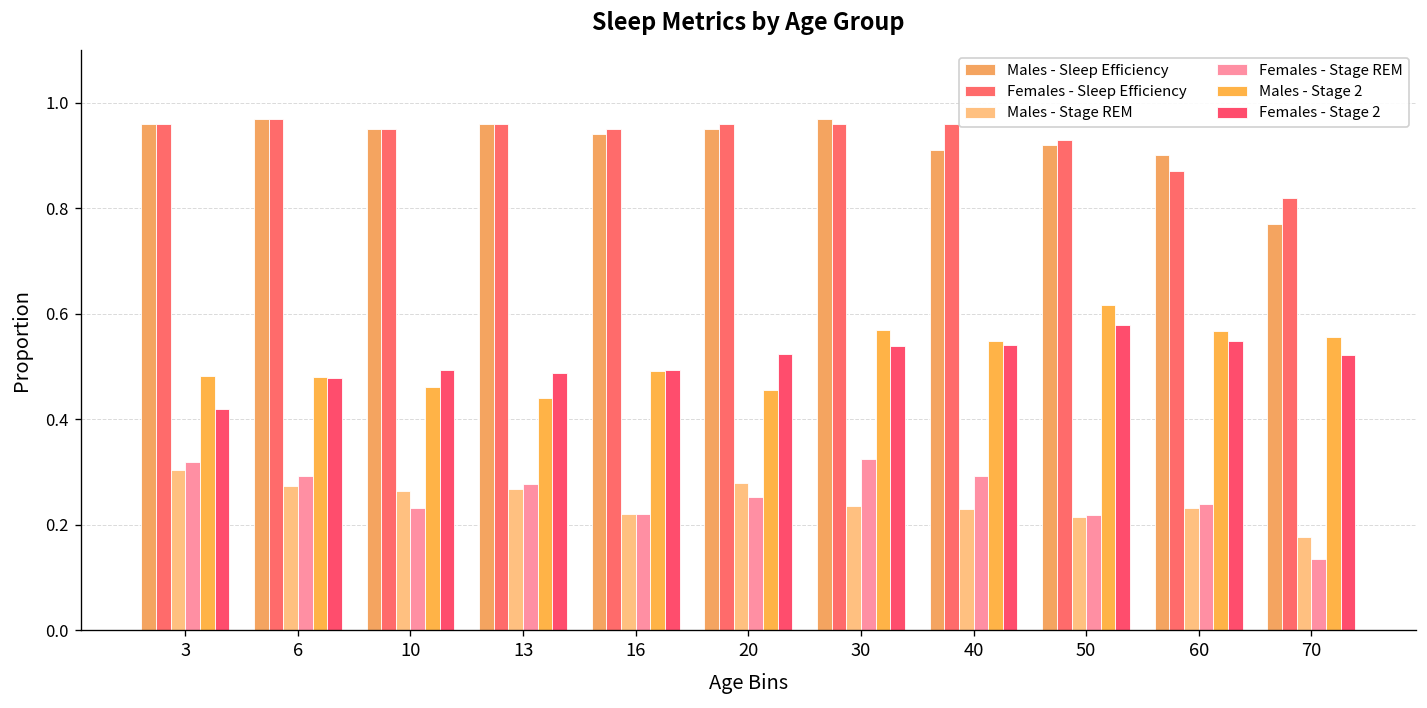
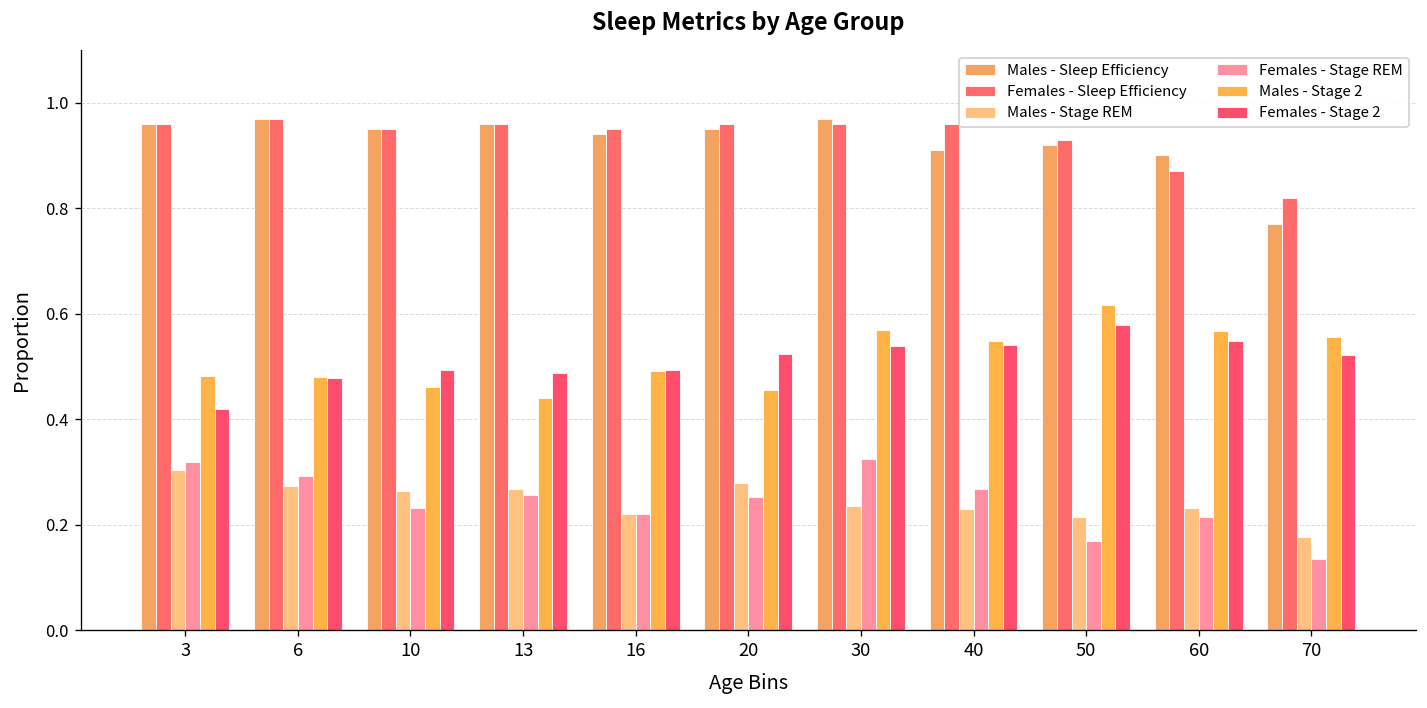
Females - Stage REM, 13: 0.28 -> 0.26
Females - Stage REM, 40: 0.29 -> 0.27
Females - Stage REM, 50: 0.22 -> 0.17
Females - Stage REM, 60: 0.24 -> 0.21
